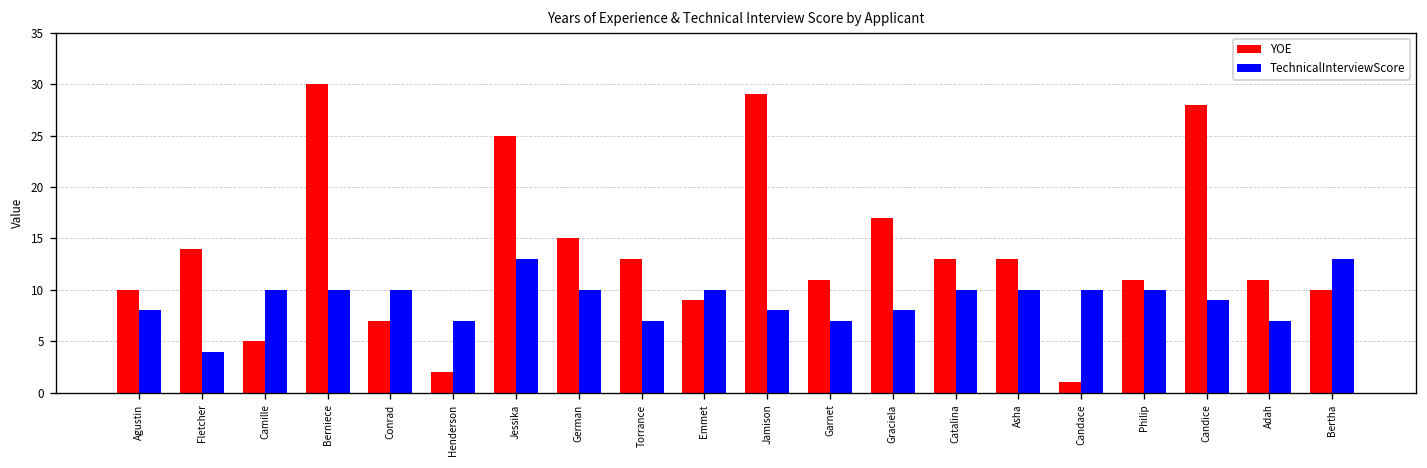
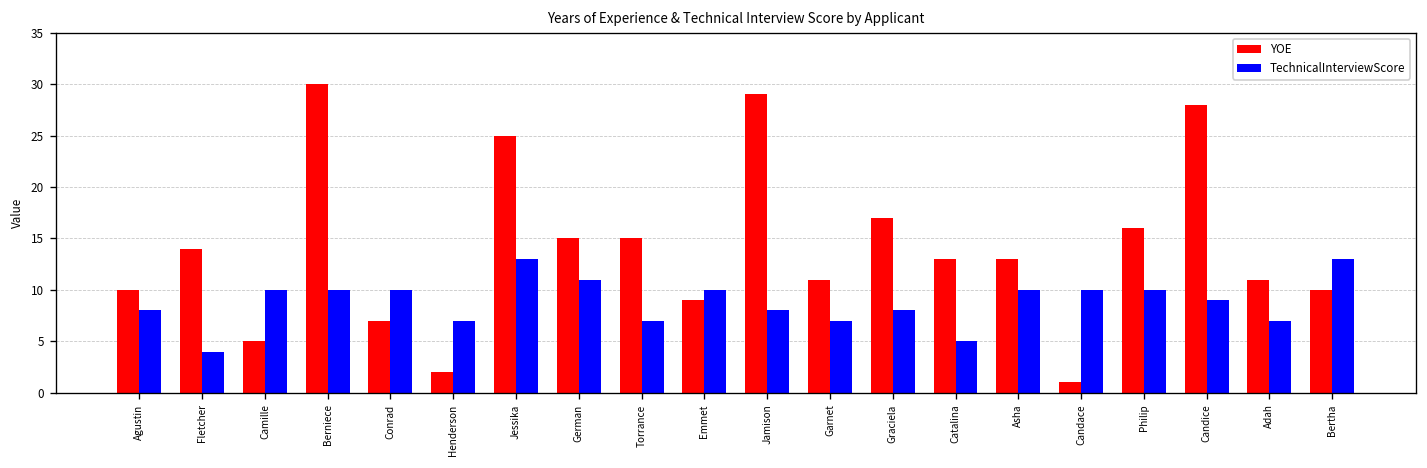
TechnicalInterviewScore, German: 10 -> 11
YOE, Torrance: 13 -> 15
TechnicalInterviewScore, Catalina: 10 -> 5
YOE, Philip: 11 -> 16
